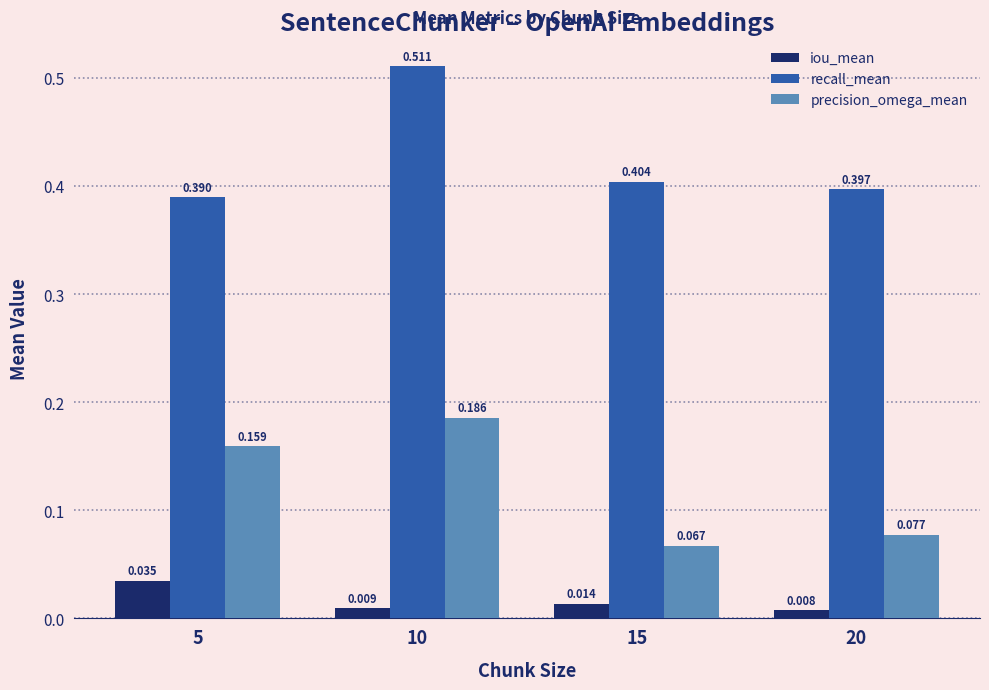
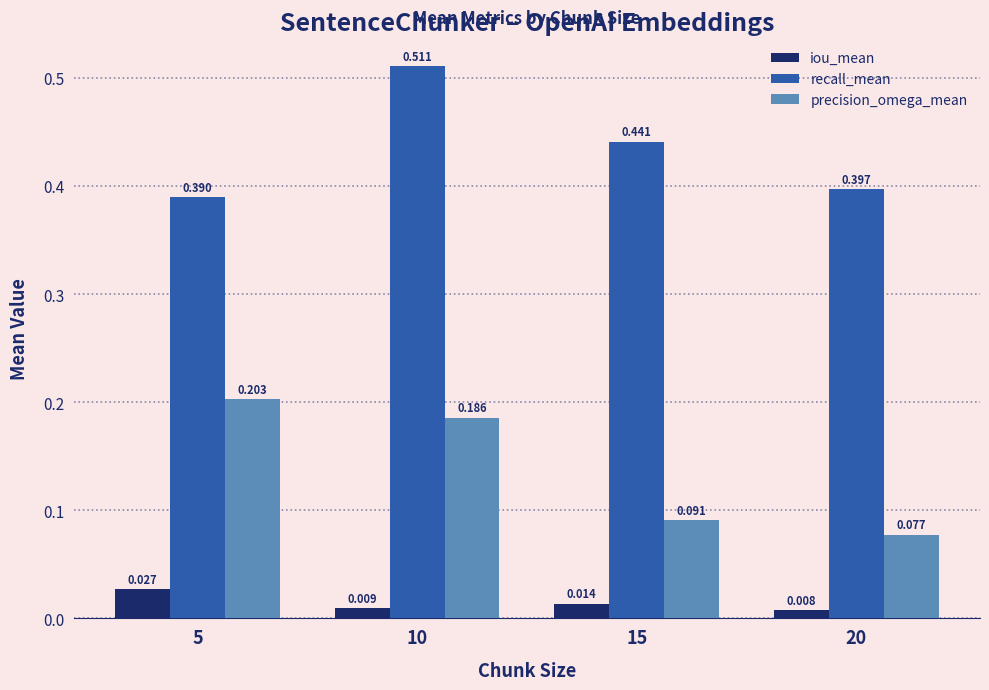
iou_mean, 5: 0.035 -> 0.027
precision_omega_mean, 5: 0.159 -> 0.203
recall_mean, 15: 0.404 -> 0.441
precision_omega_mean, 15: 0.067 -> 0.091
